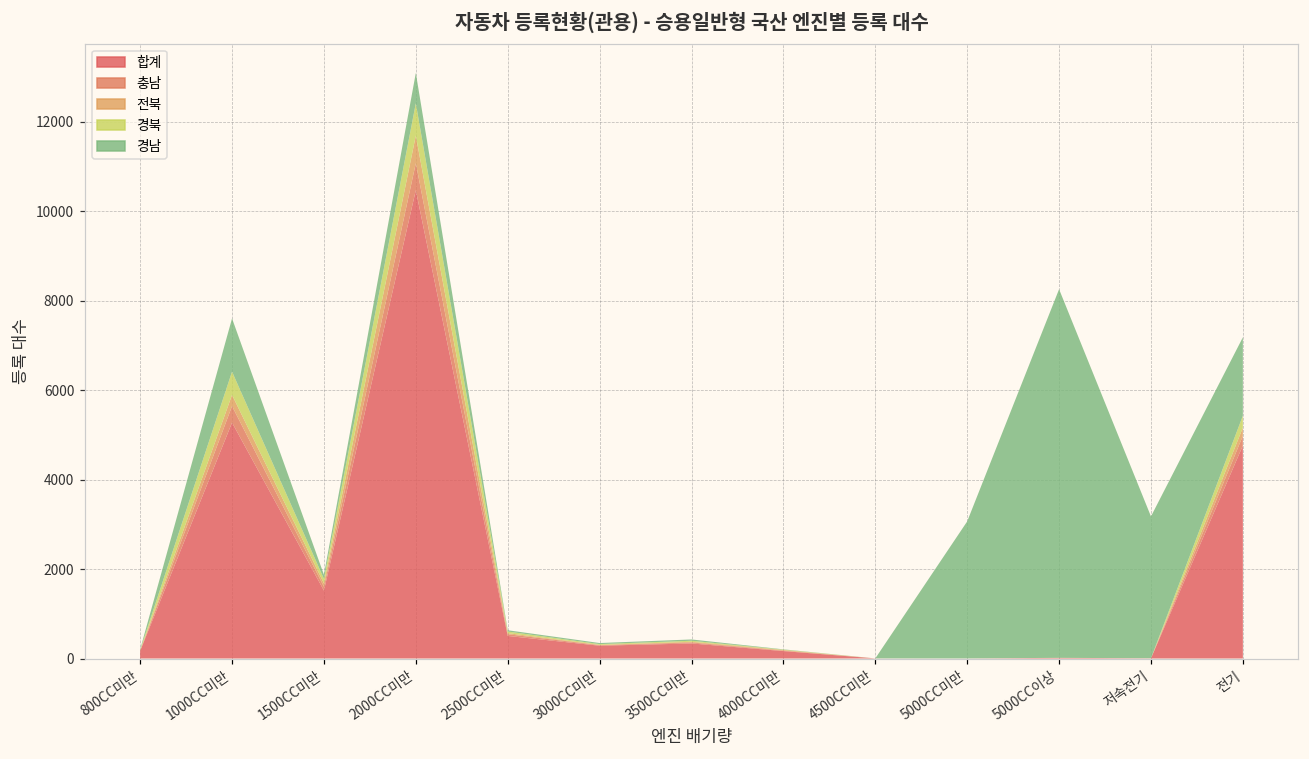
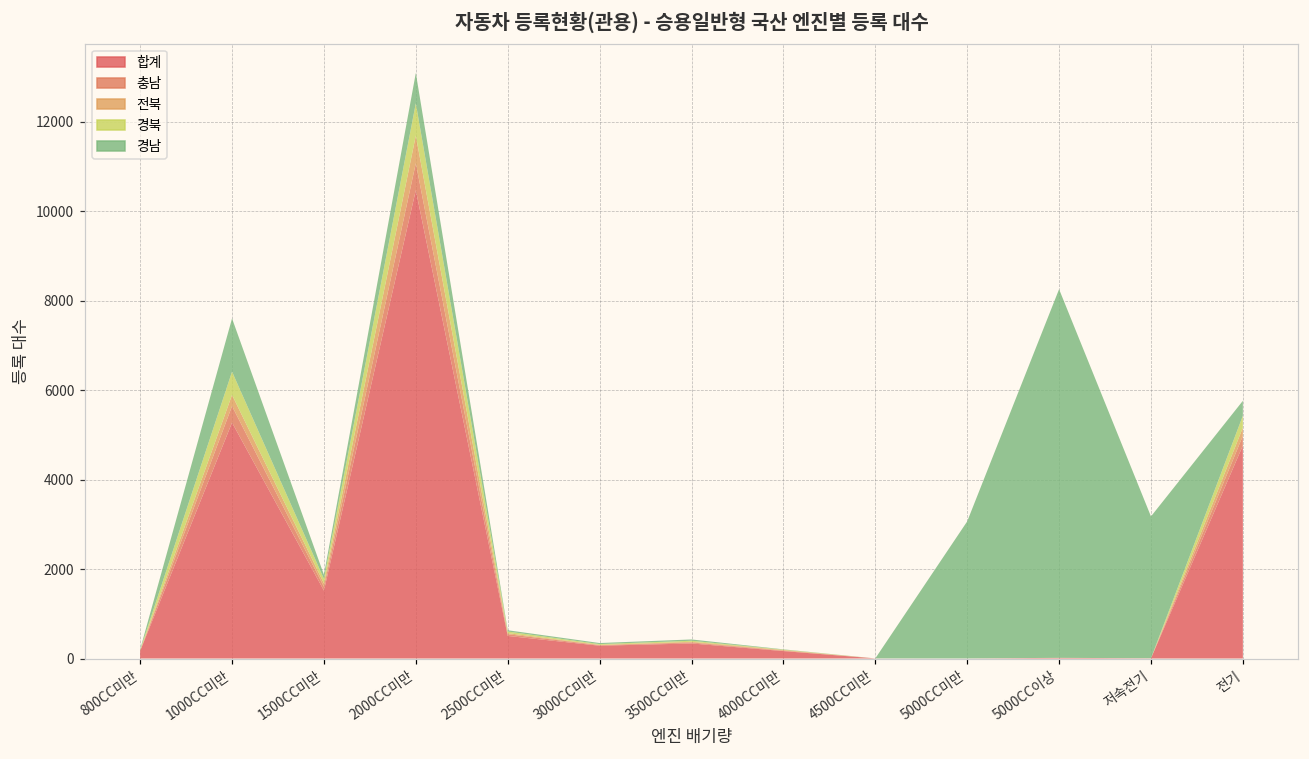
경남, 전기: 1800 -> 300
